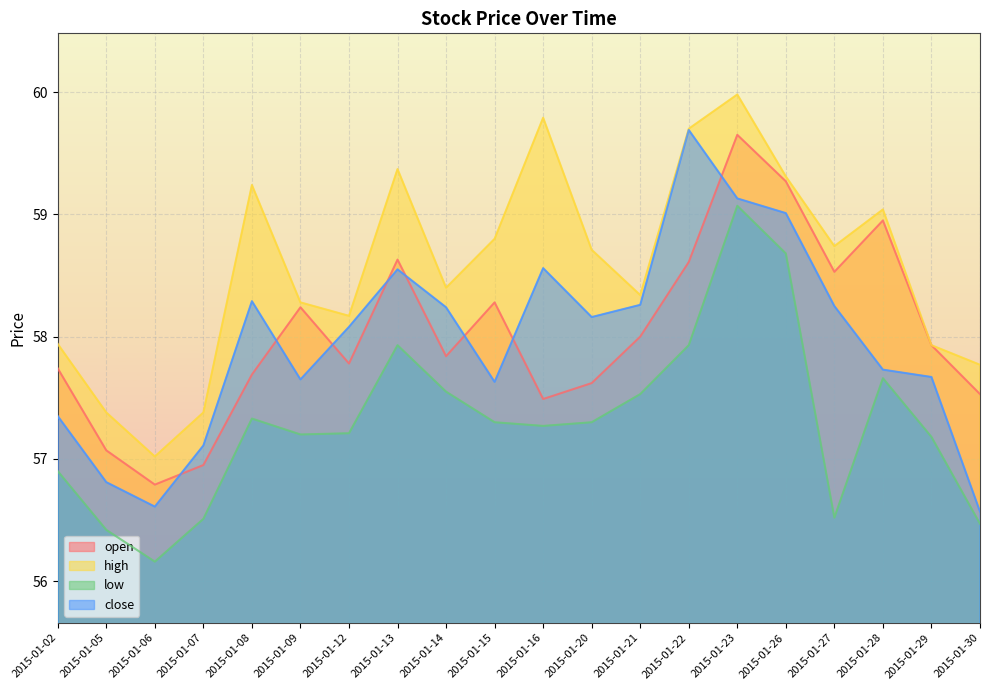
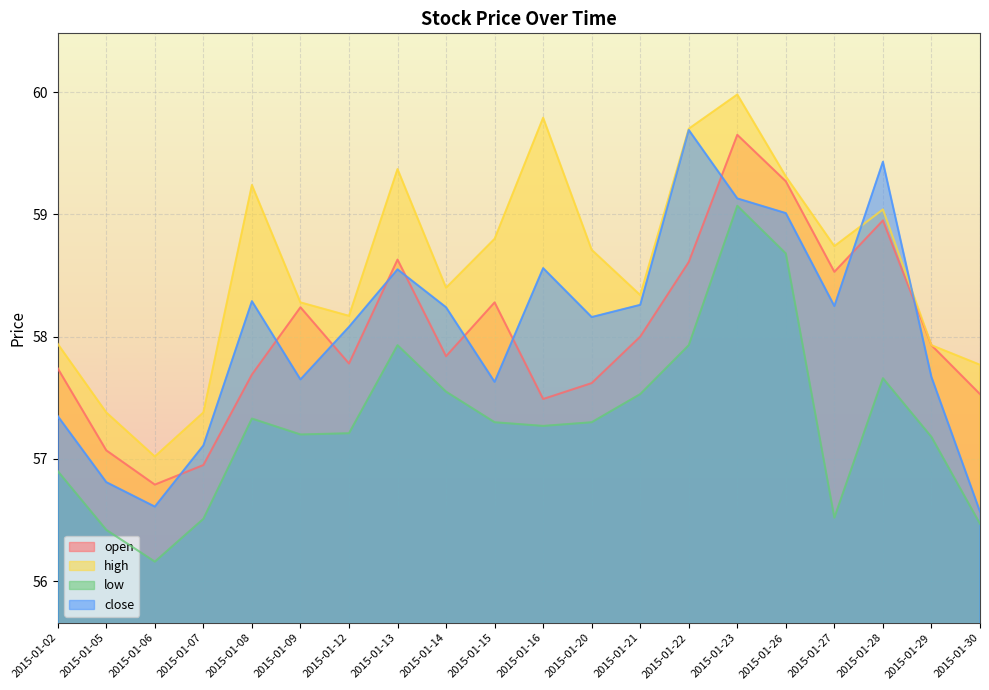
close, 2015-01-28: 57.73 -> 59.43
